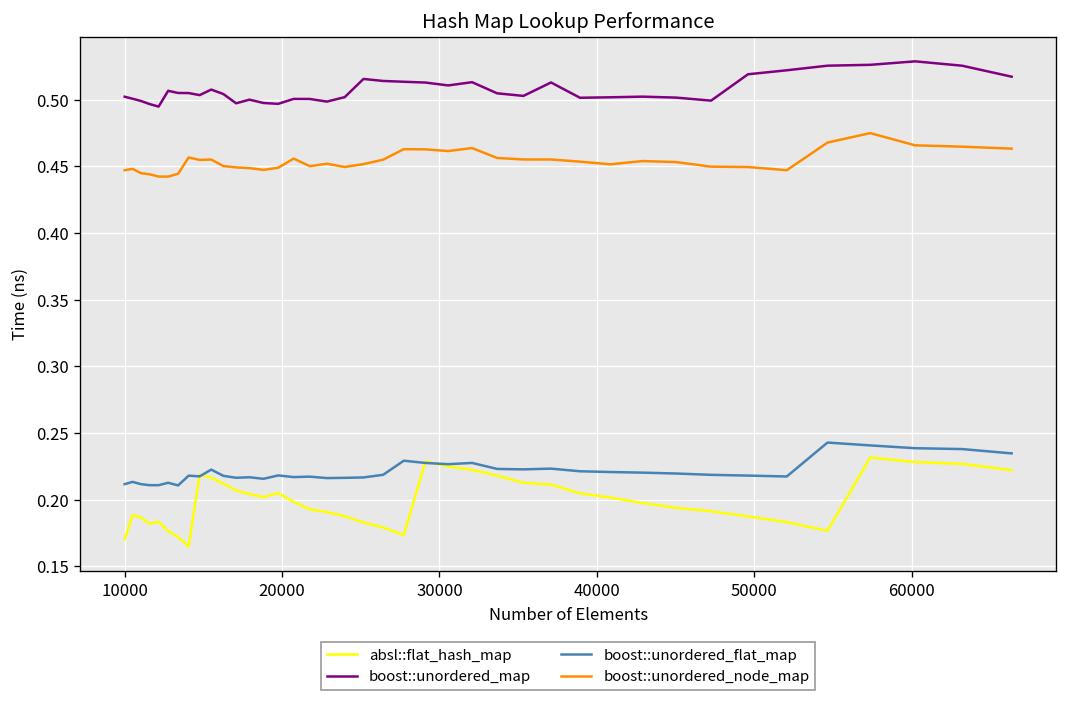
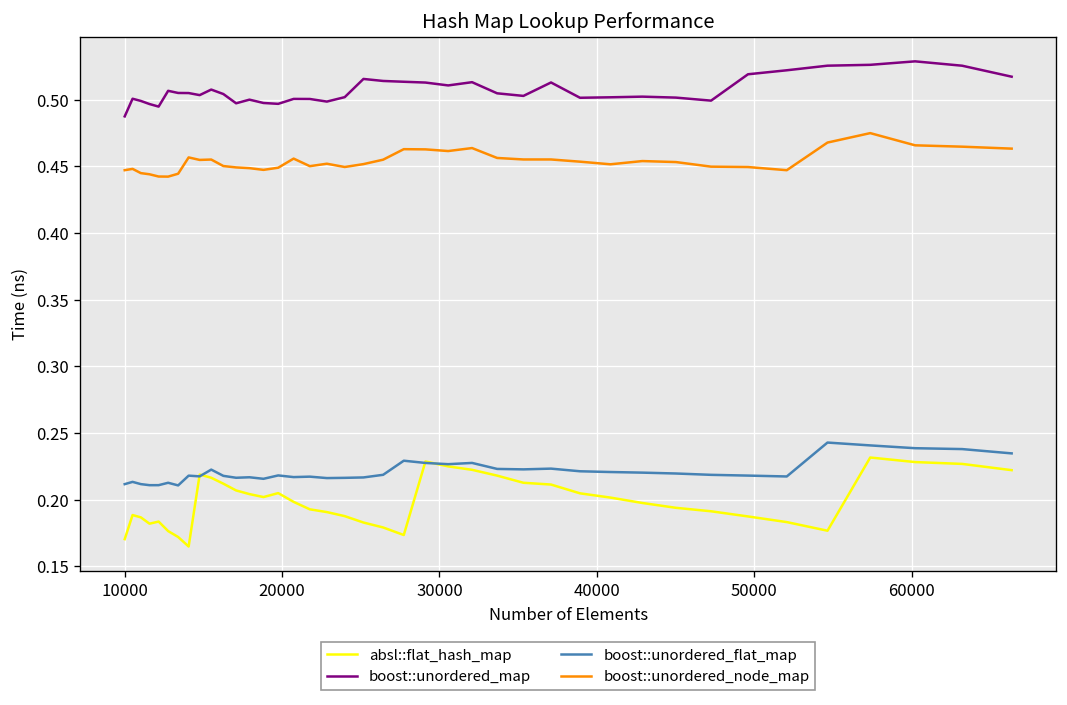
boost::unordered_map, 10000: 0.502 -> 0.487
